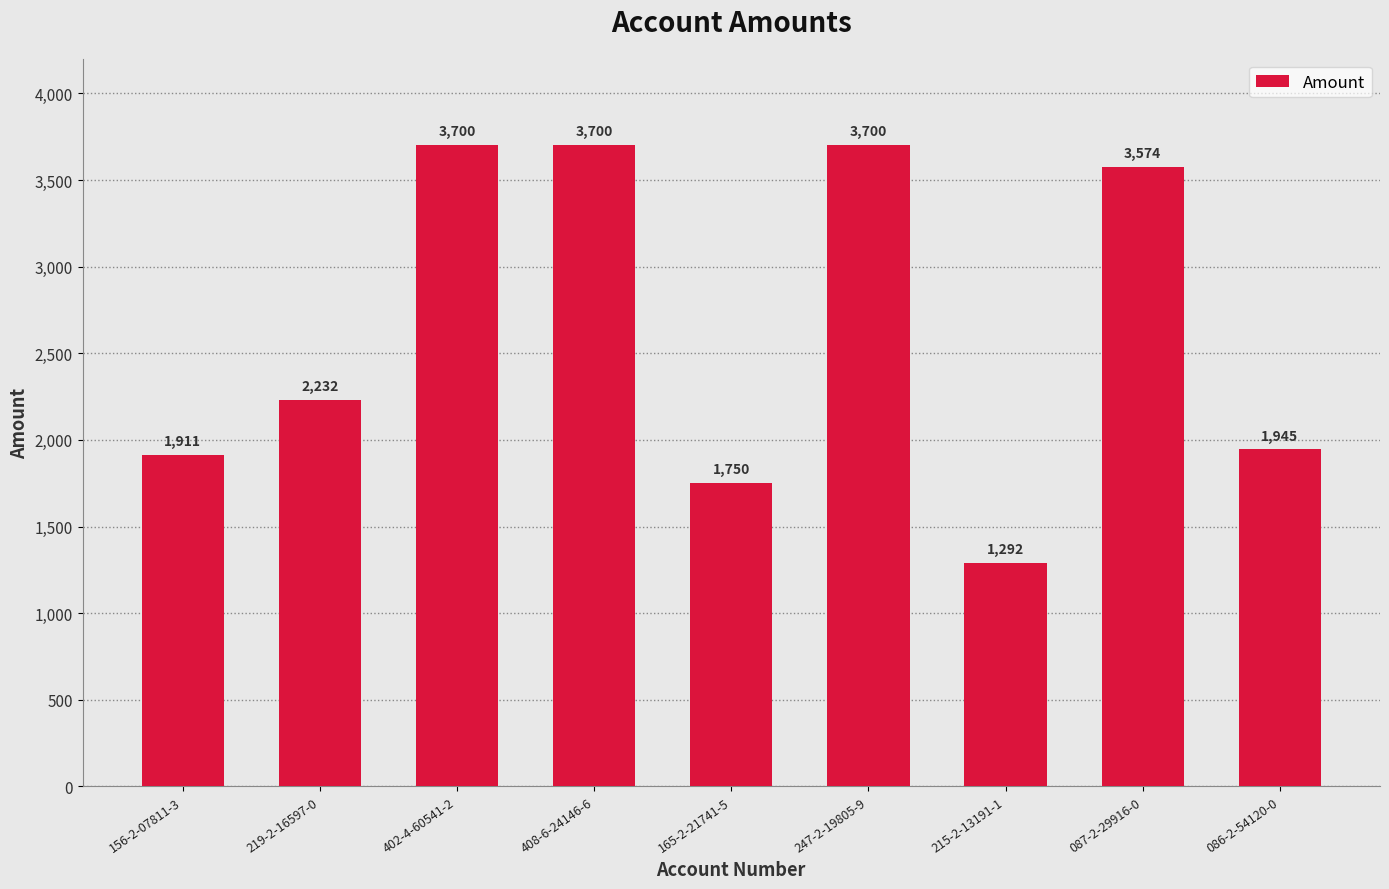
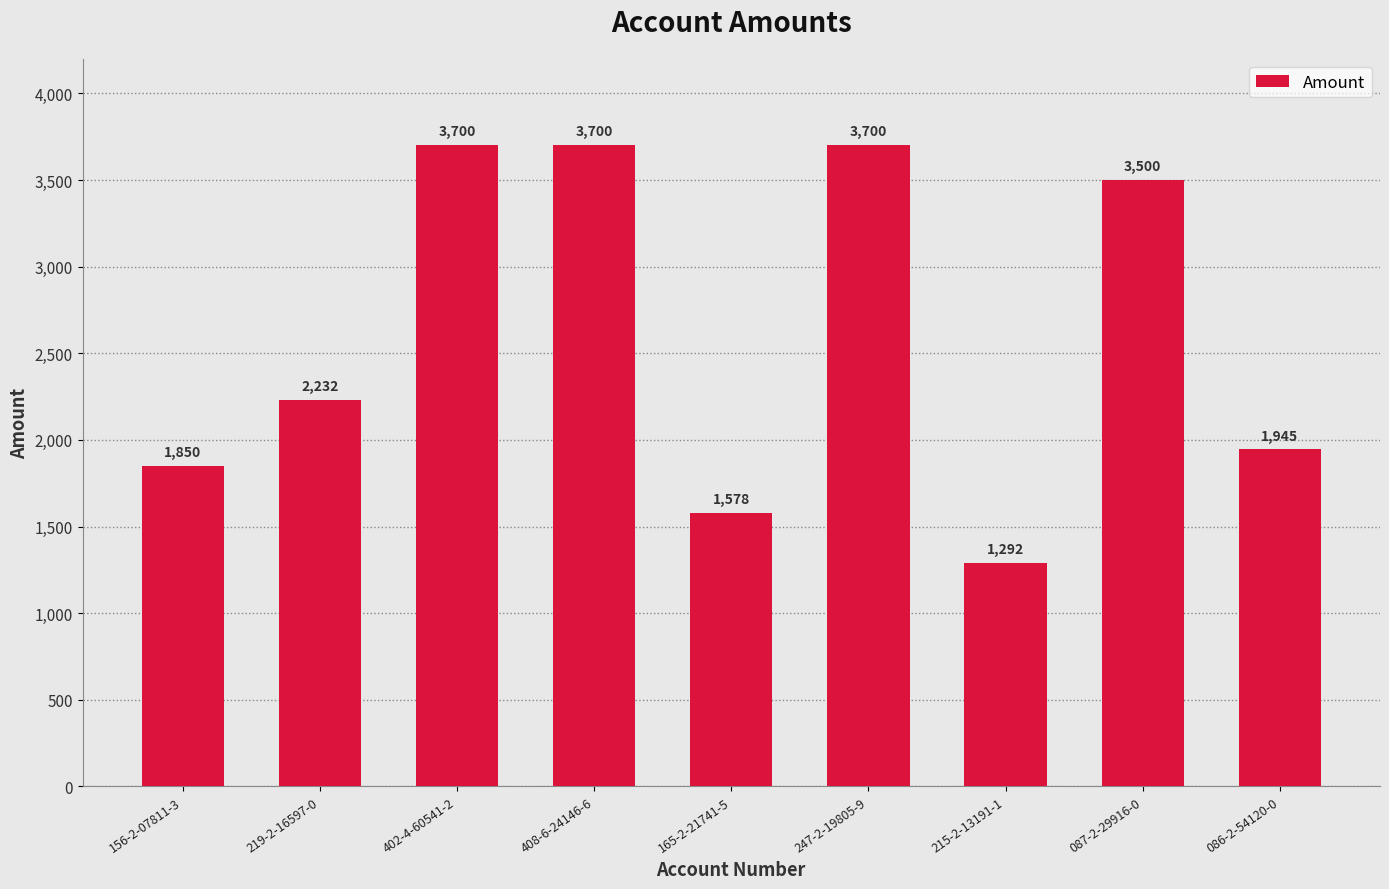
156-2-07811-3: 1,911 -> 1,850
165-2-21741-5: 1,750 -> 1,578
087-2-29916-0: 3,574 -> 3,500
